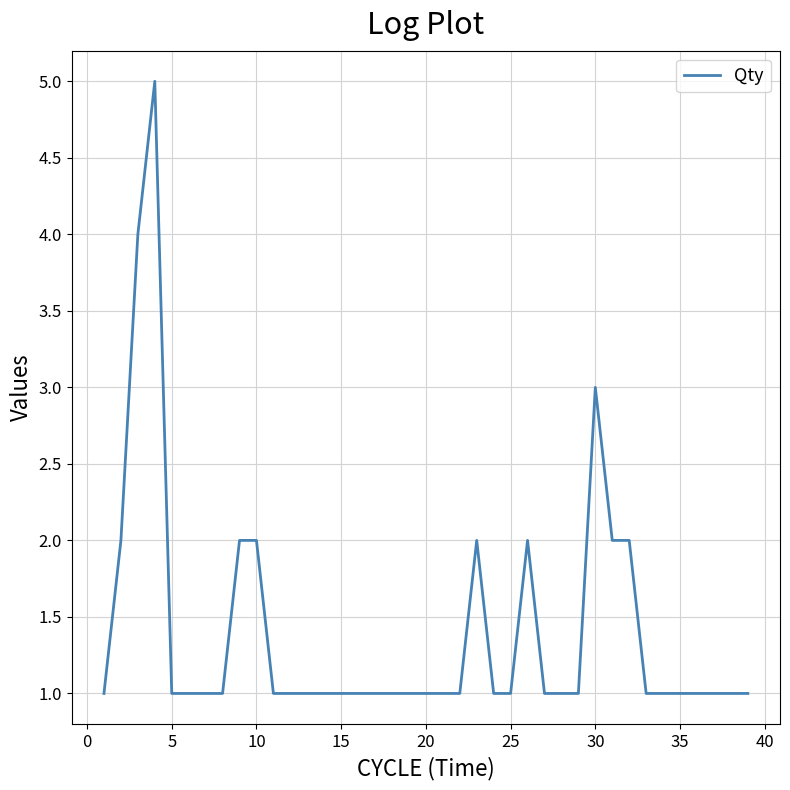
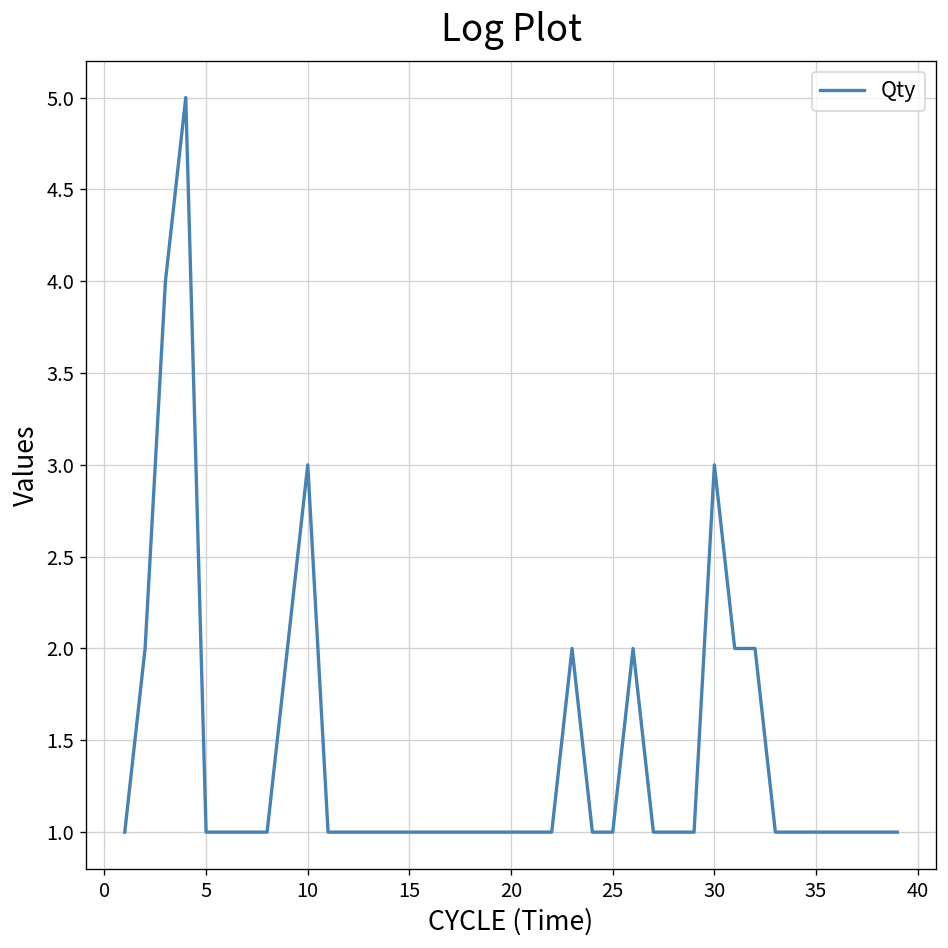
10: 2 -> 3
